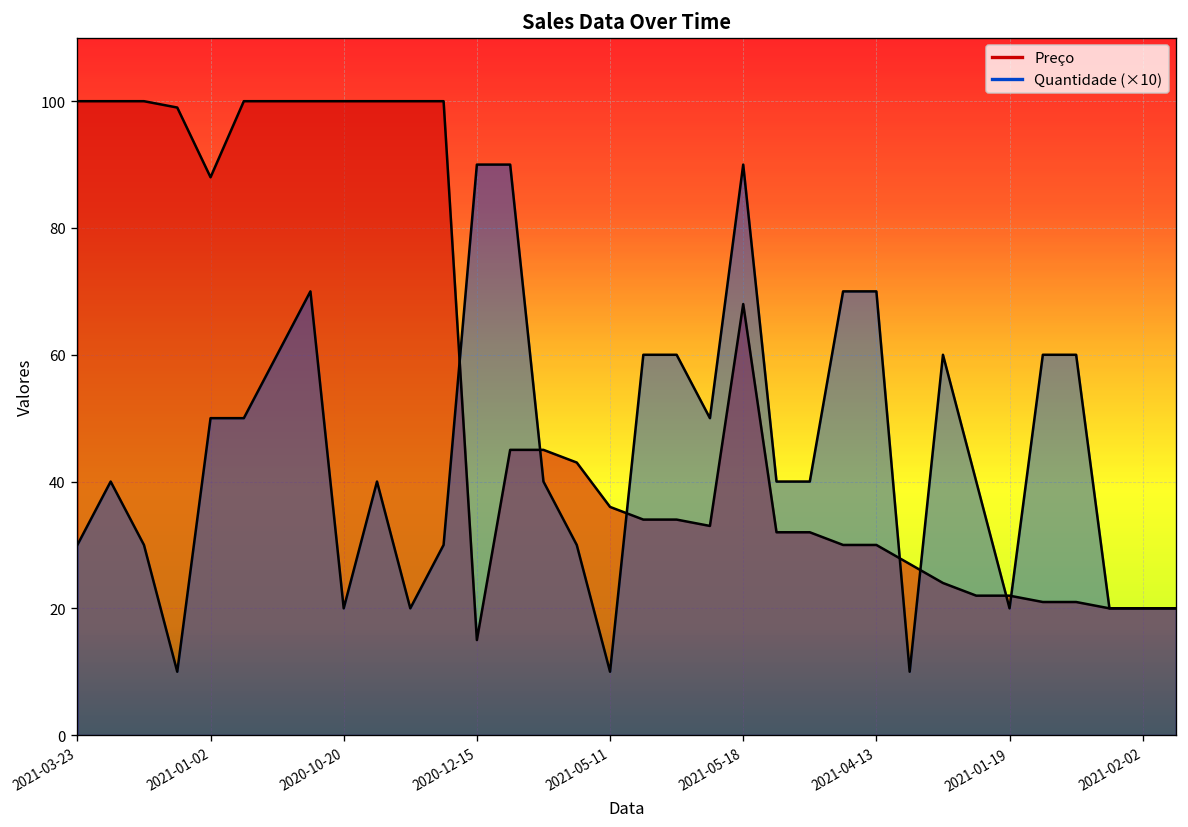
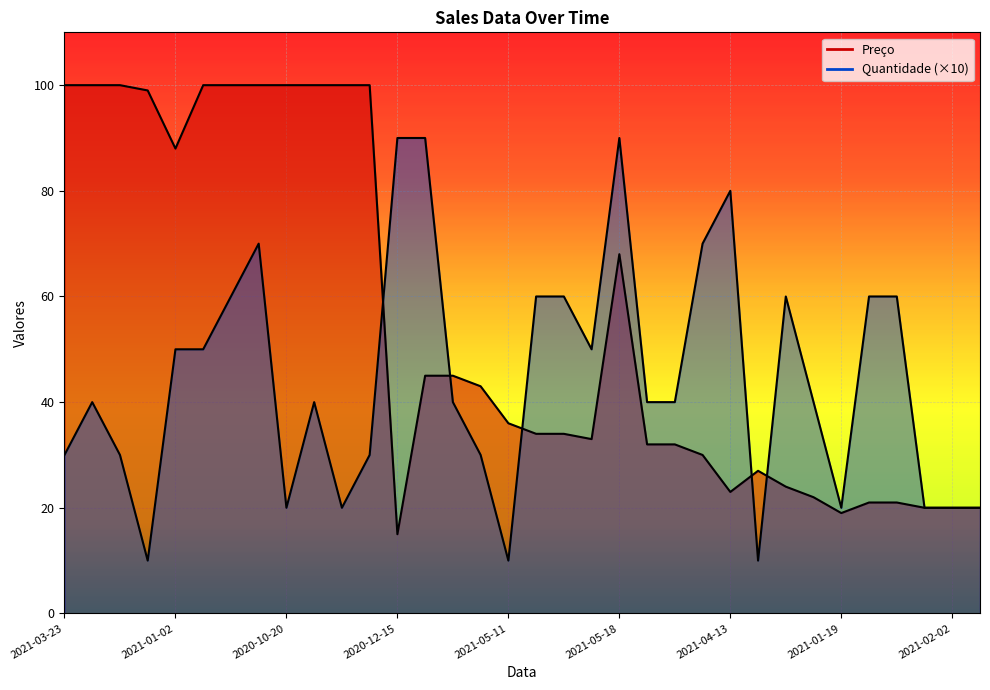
Preço, 2021-04-13: 30 -> 23
Quantidade (×10), 2021-04-13: 70 -> 80
Preço, 2021-01-19: 22 -> 19
